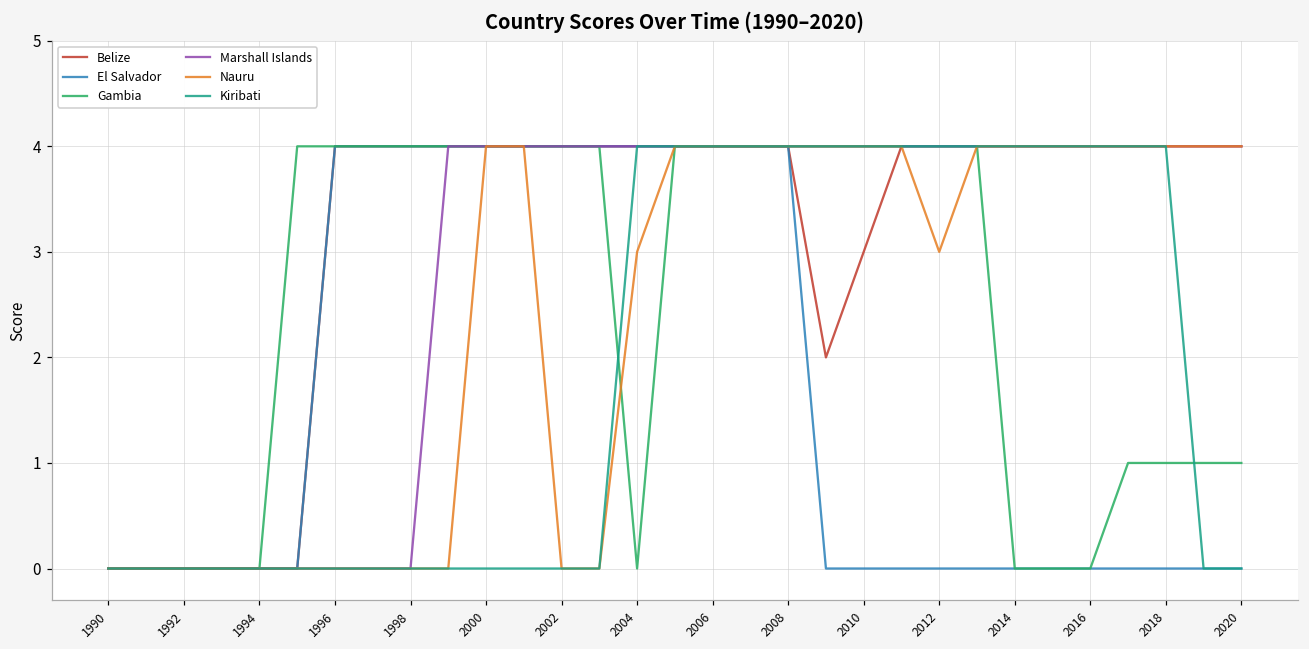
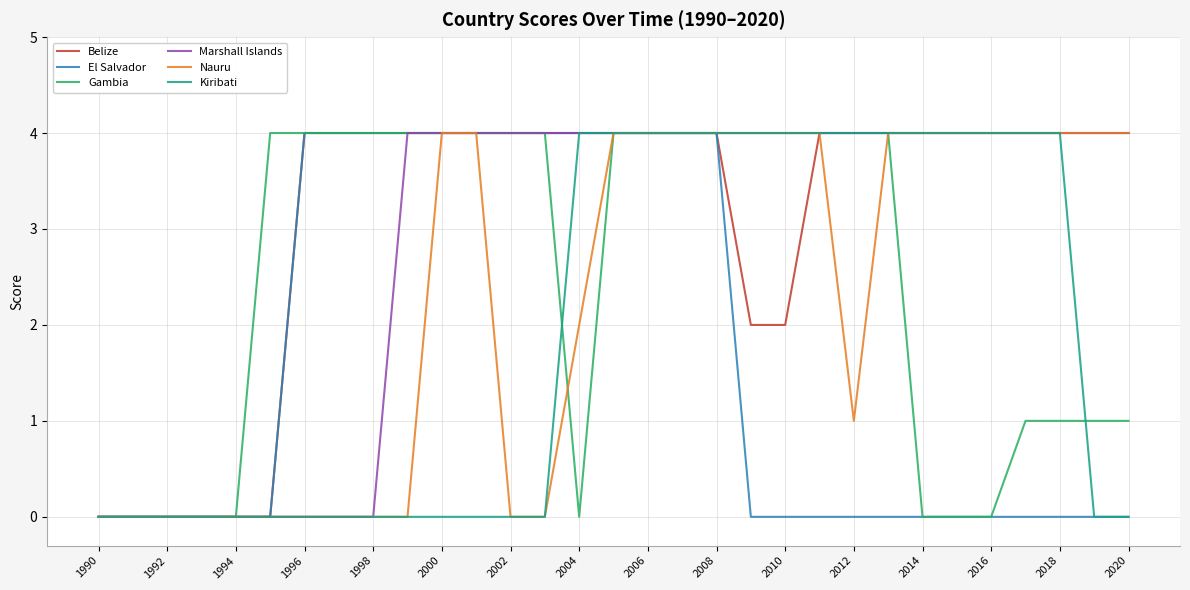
Nauru, 2004: 3 -> 2
Belize, 2010: 3 -> 2
Nauru, 2012: 3 -> 1
